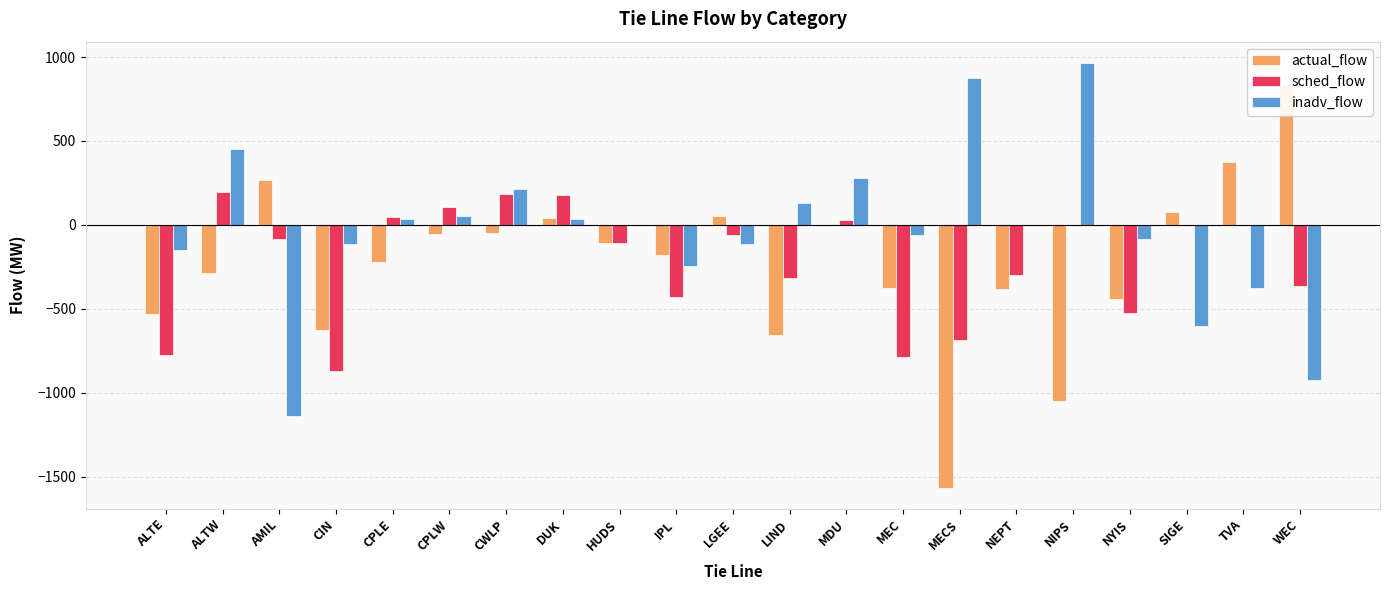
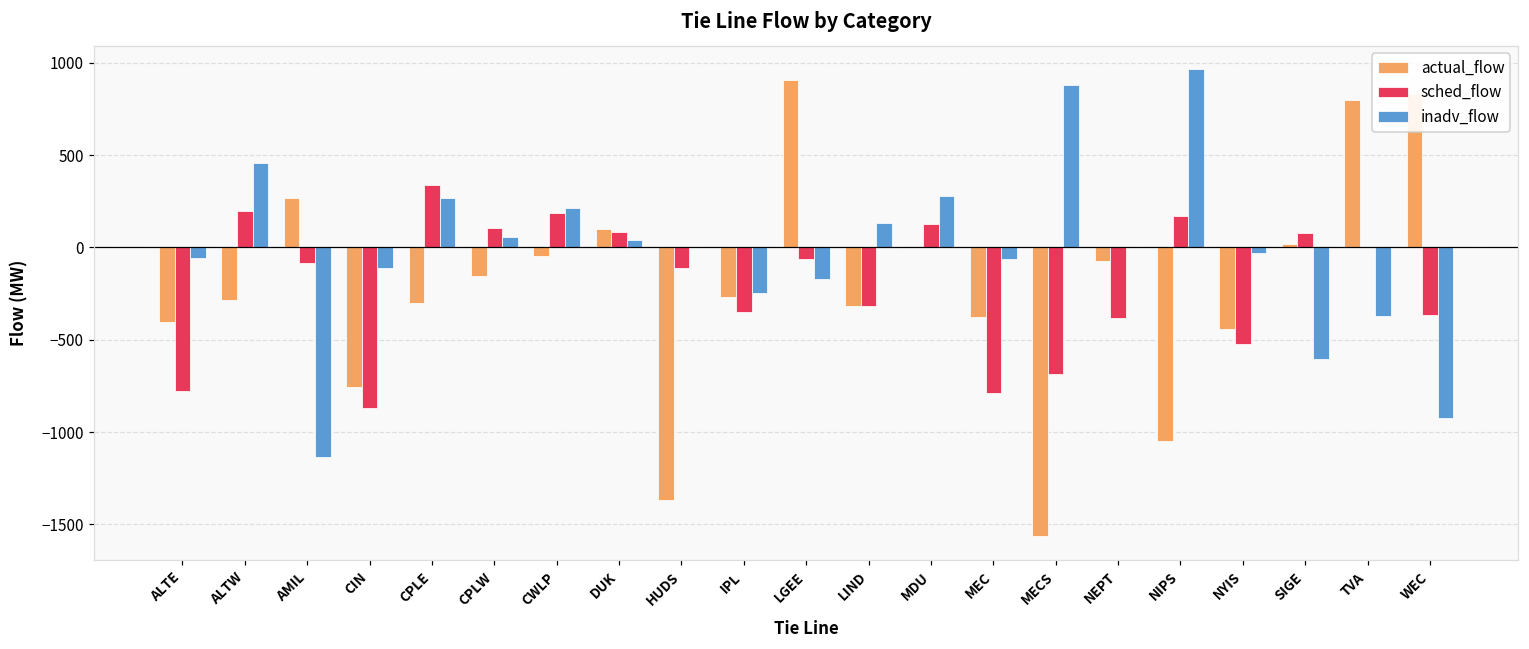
actual_flow, ALTE: -530 -> -410
inadv_flow, ALTE: -150 -> -60
actual_flow, CIN: -620 -> -760
actual_flow, CPLE: -220 -> -300
sched_flow, CPLE: 50 -> 340
inadv_flow, CPLE: 30 -> 270
actual_flow, CPLW: -60 -> -150
actual_flow, DUK: 40 -> 100
sched_flow, DUK: 180 -> 80
actual_flow, HUDS: -110 -> -1370
actual_flow, IPL: -180 -> -270
sched_flow, IPL: -430 -> -350
actual_flow, LGEE: 50 -> 910
inadv_flow, LGEE: -120 -> -170
actual_flow, LIND: -650 -> -320
sched_flow, MDU: 30 -> 130
actual_flow, NEPT: -380 -> -70
sched_flow, NEPT: -300 -> -380
sched_flow, NIPS: 0 -> 170
inadv_flow, NYIS: -80 -> -30
actual_flow, SIGE: 80 -> 20
sched_flow, SIGE: 0 -> 80
actual_flow, TVA: 370 -> 800
